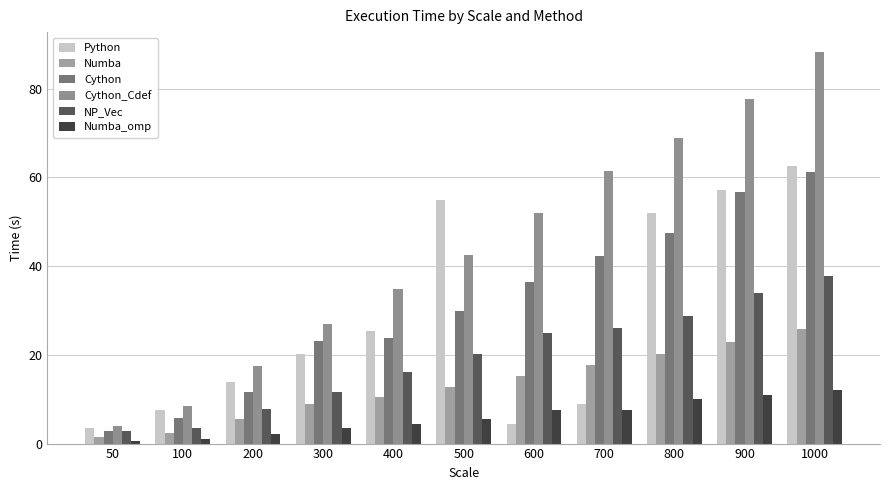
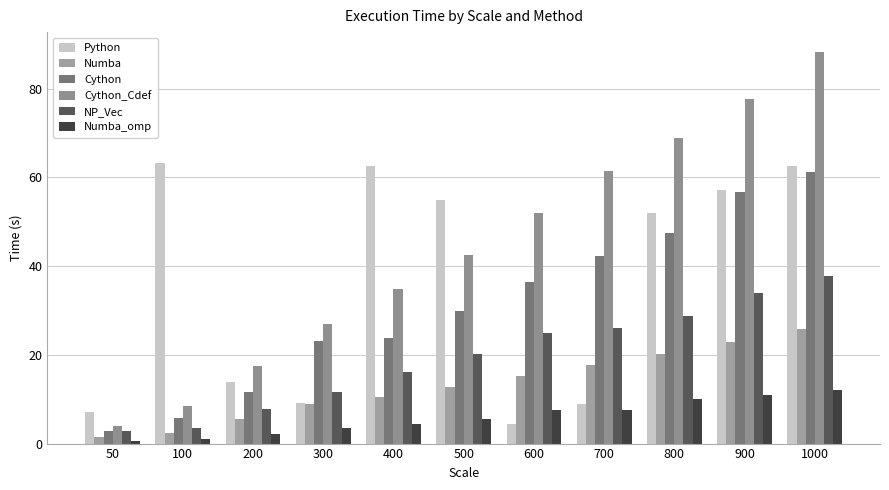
Python, 50: 3 -> 7
Python, 100: 8 -> 63
Python, 300: 20 -> 9
Python, 400: 25 -> 63
